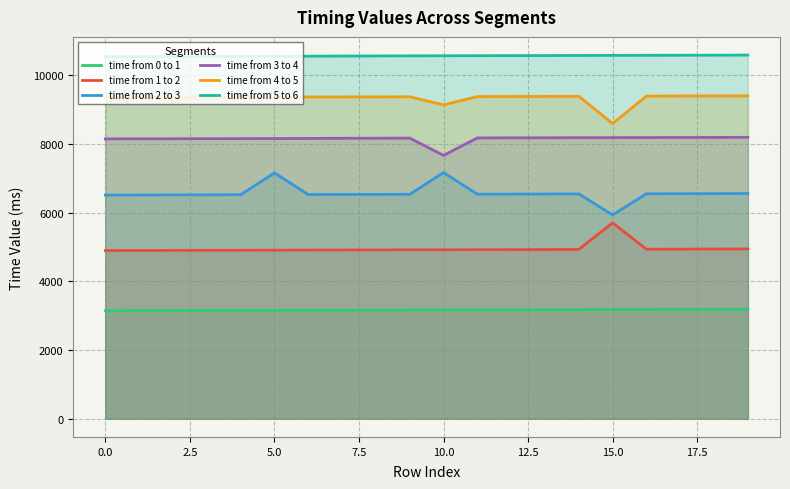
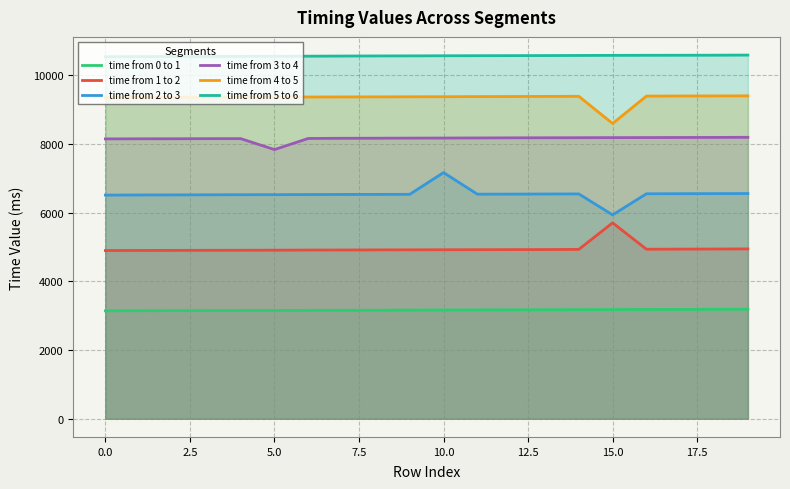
time from 2 to 3, 5.0: 7200 -> 6500
time from 3 to 4, 5.0: 8200 -> 7800
time from 3 to 4, 10.0: 7700 -> 8200
time from 4 to 5, 10.0: 9100 -> 9400
